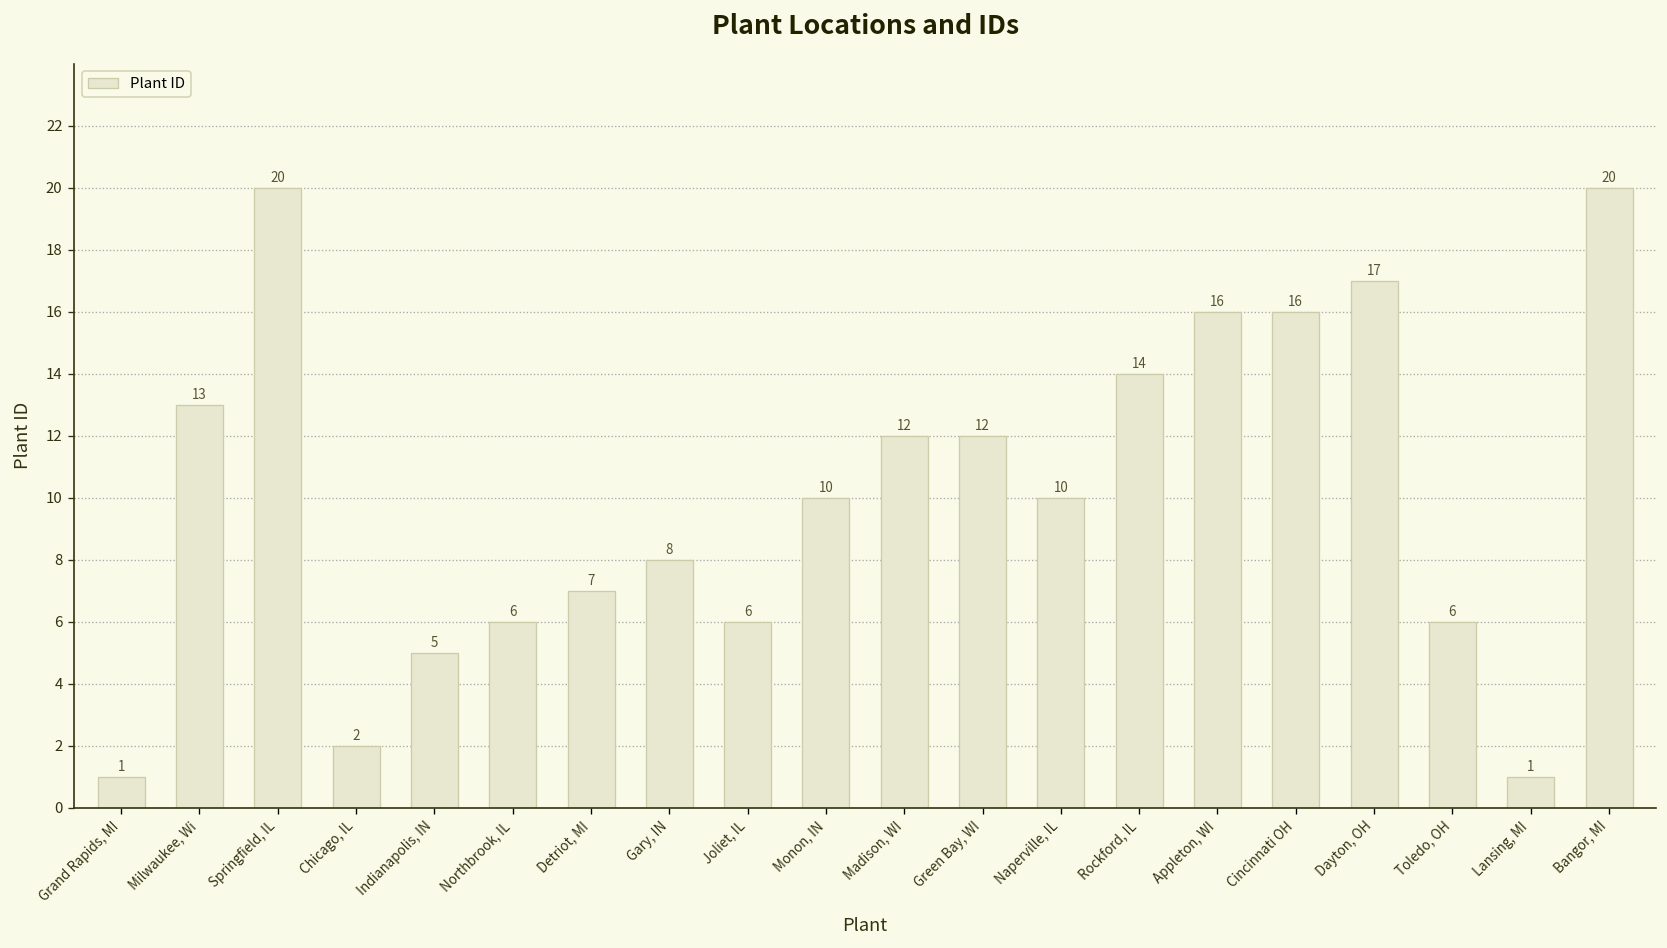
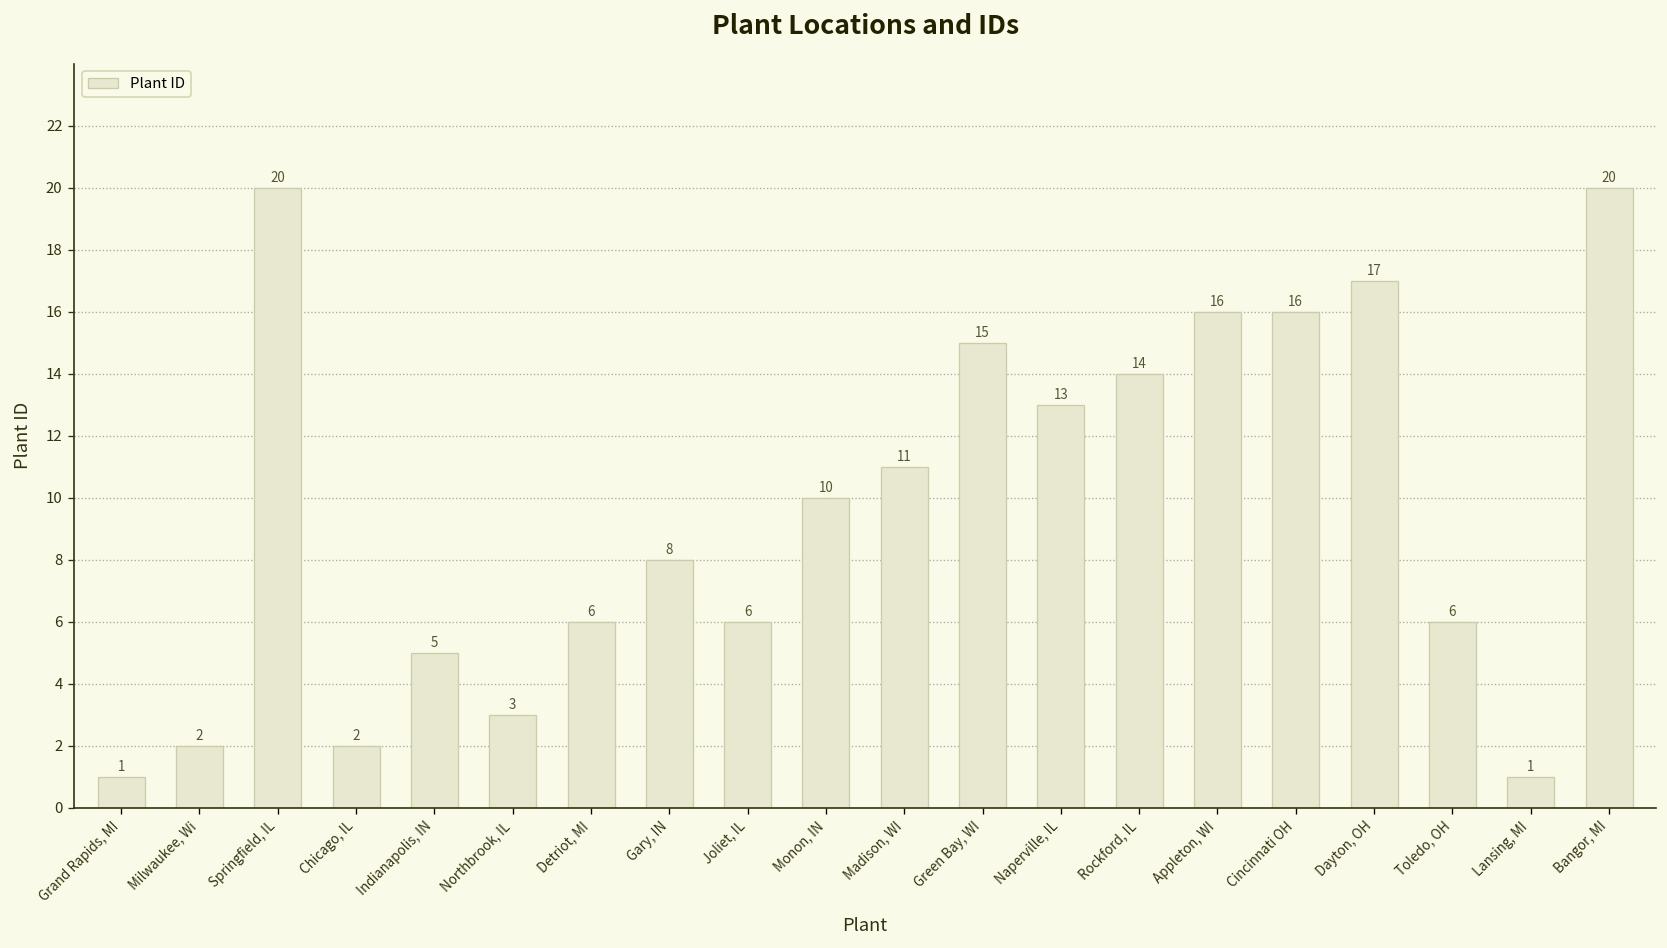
Milwaukee, Wi: 13 -> 2
Northbrook, IL: 6 -> 3
Detriot, MI: 7 -> 6
Madison, WI: 12 -> 11
Green Bay, WI: 12 -> 15
Naperville, IL: 10 -> 13
